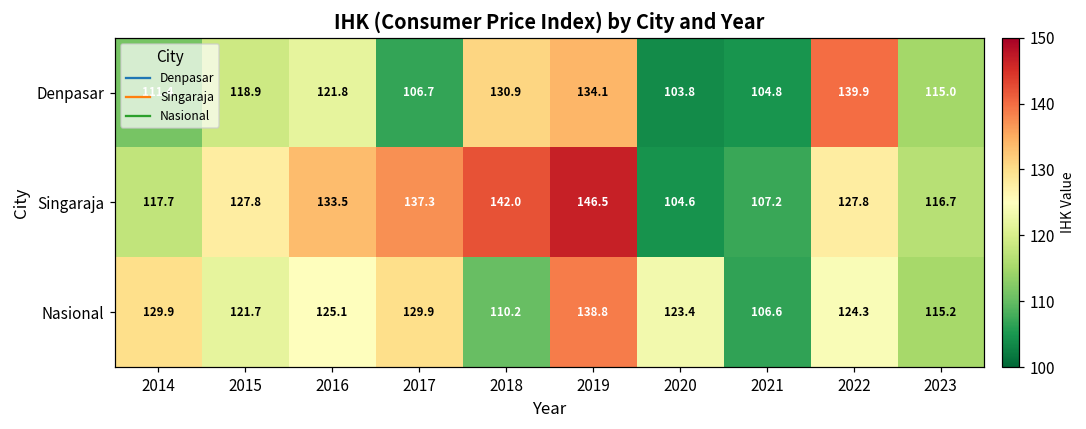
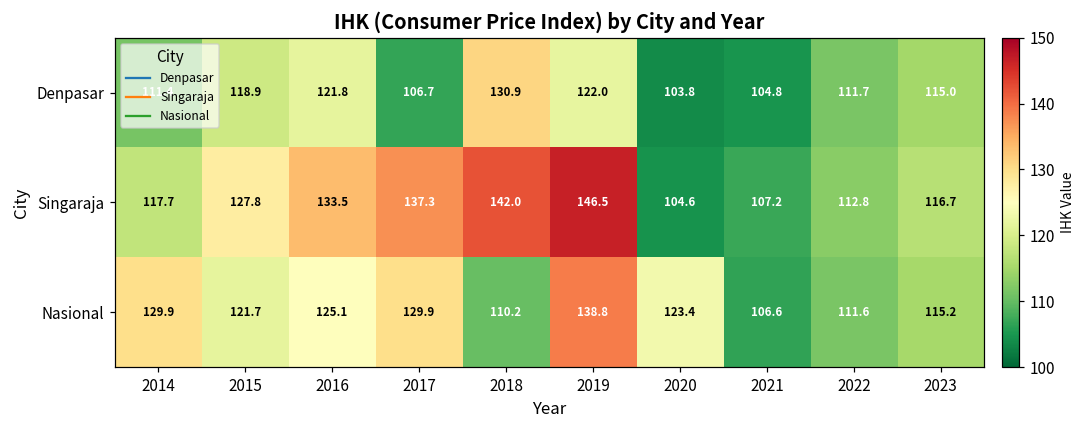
Denpasar, 2019: 134.1 -> 122.0
Denpasar, 2022: 139.9 -> 111.7
Singaraja, 2022: 127.8 -> 112.8
Nasional, 2022: 124.3 -> 111.6
